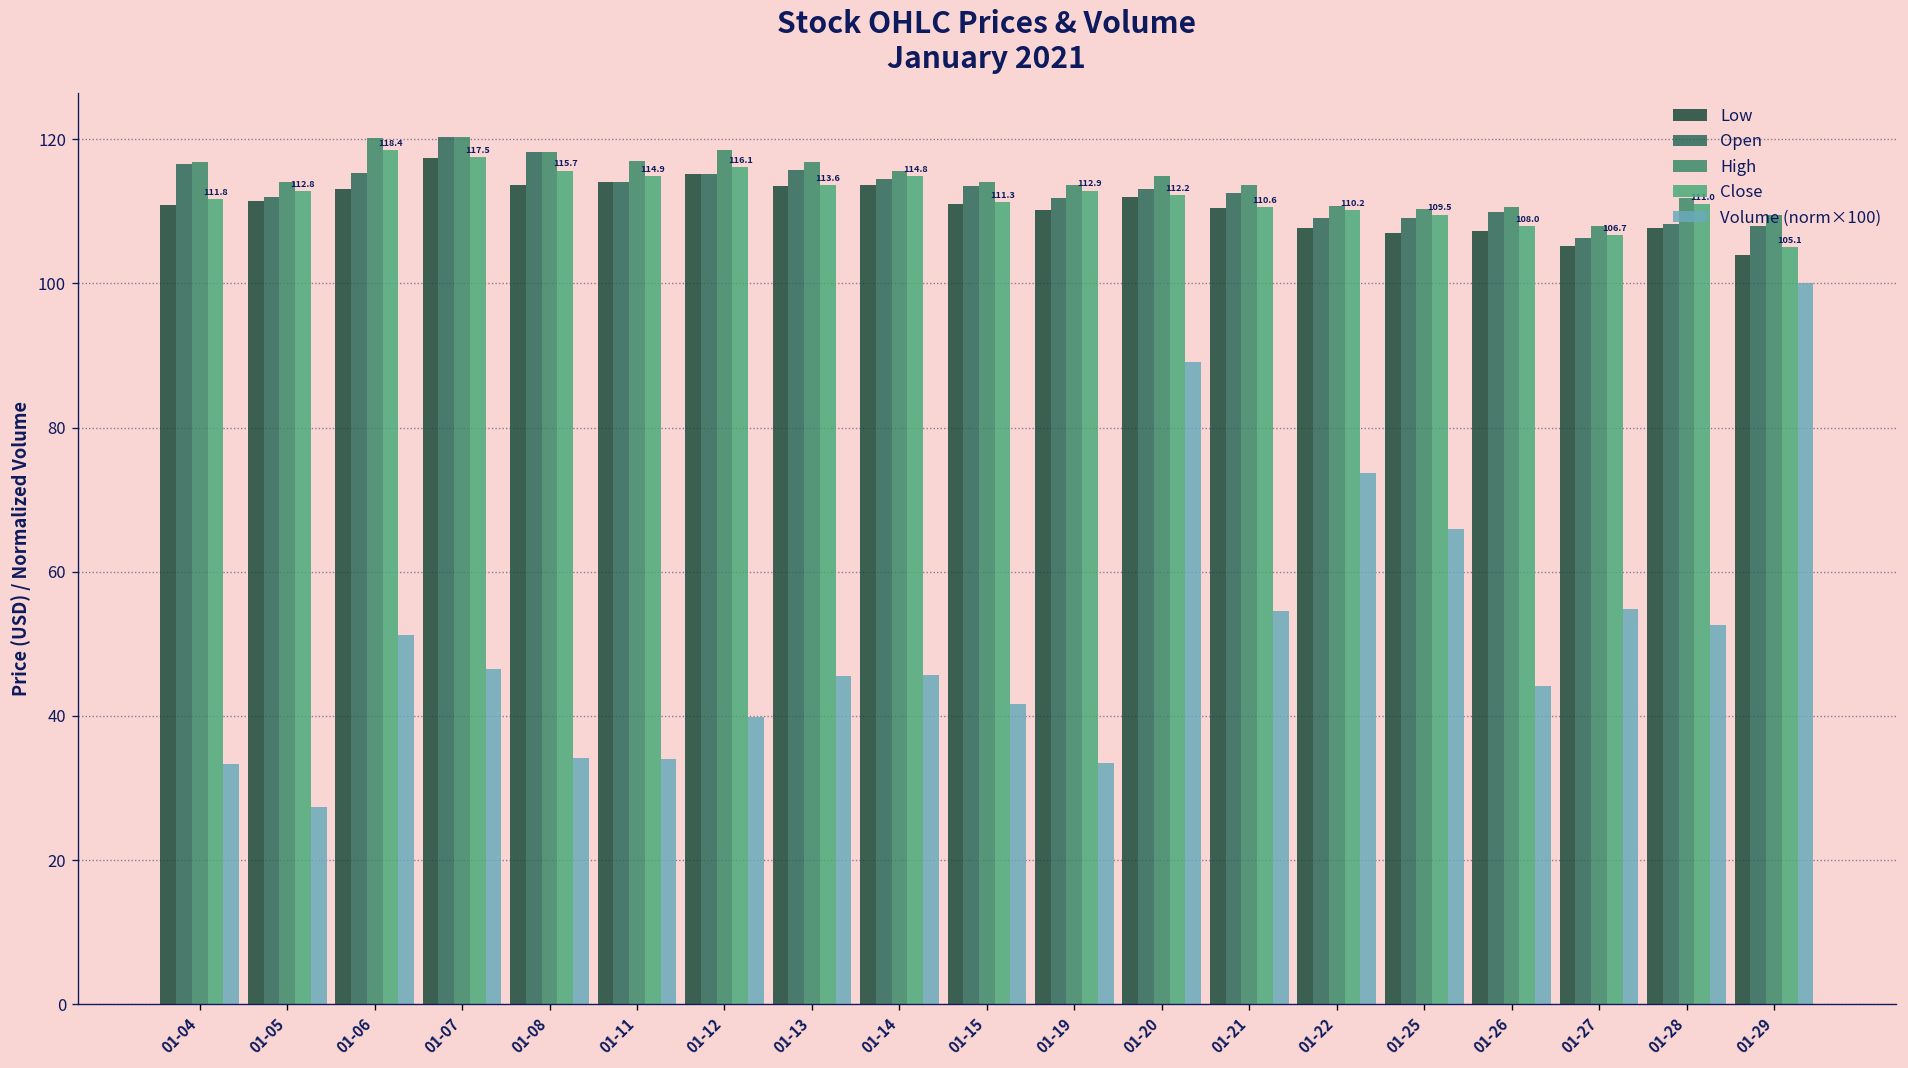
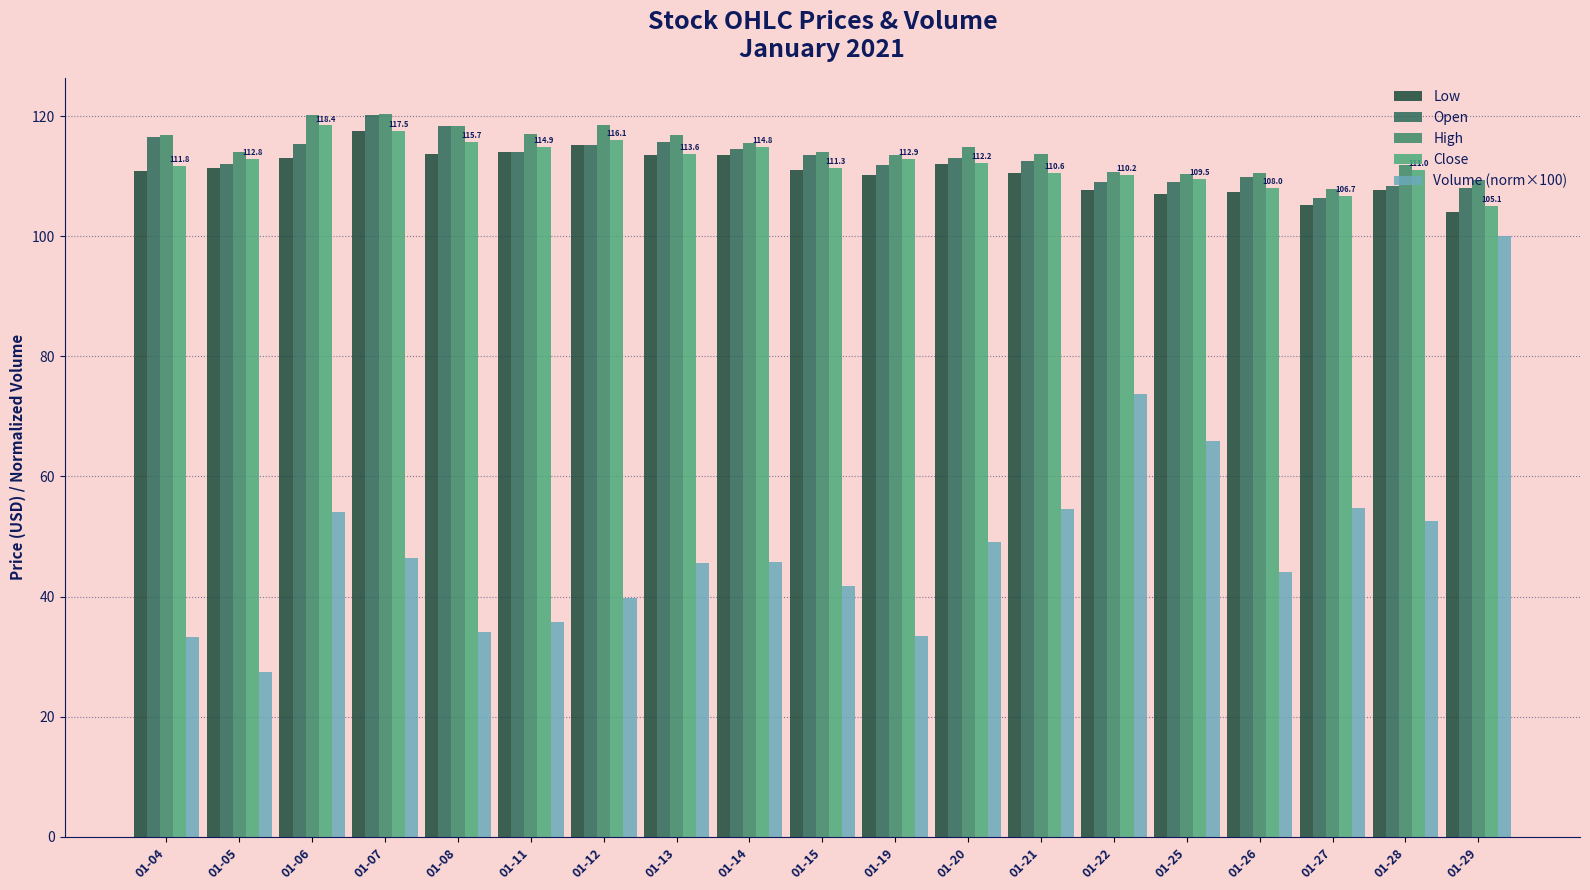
Volume (norm×100), 01-06: 51 -> 54
Volume (norm×100), 01-11: 34 -> 36
Volume (norm×100), 01-20: 89 -> 49
